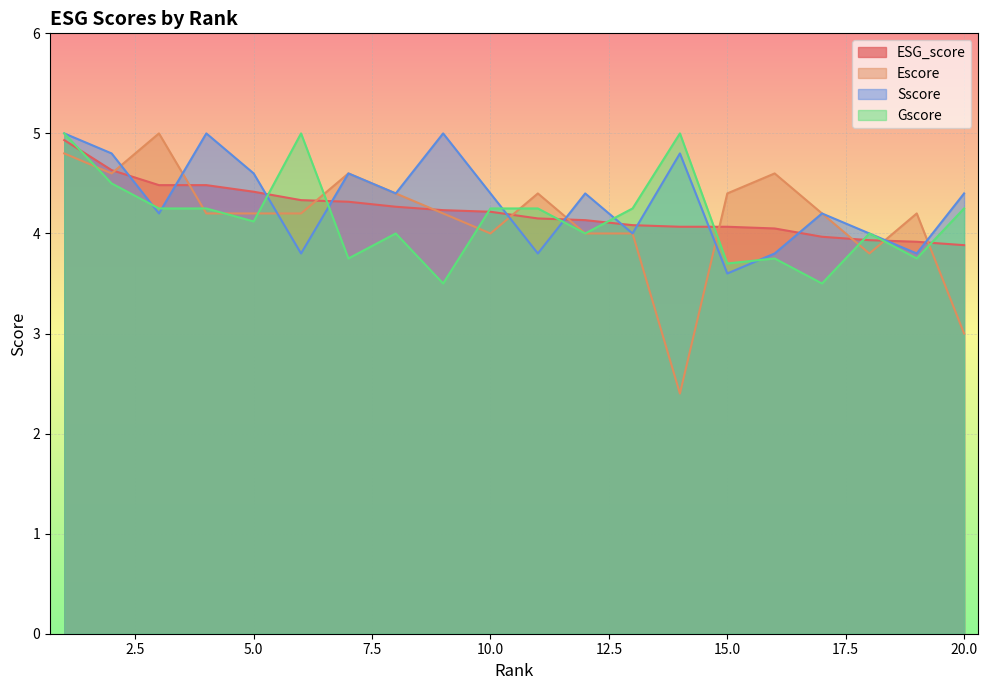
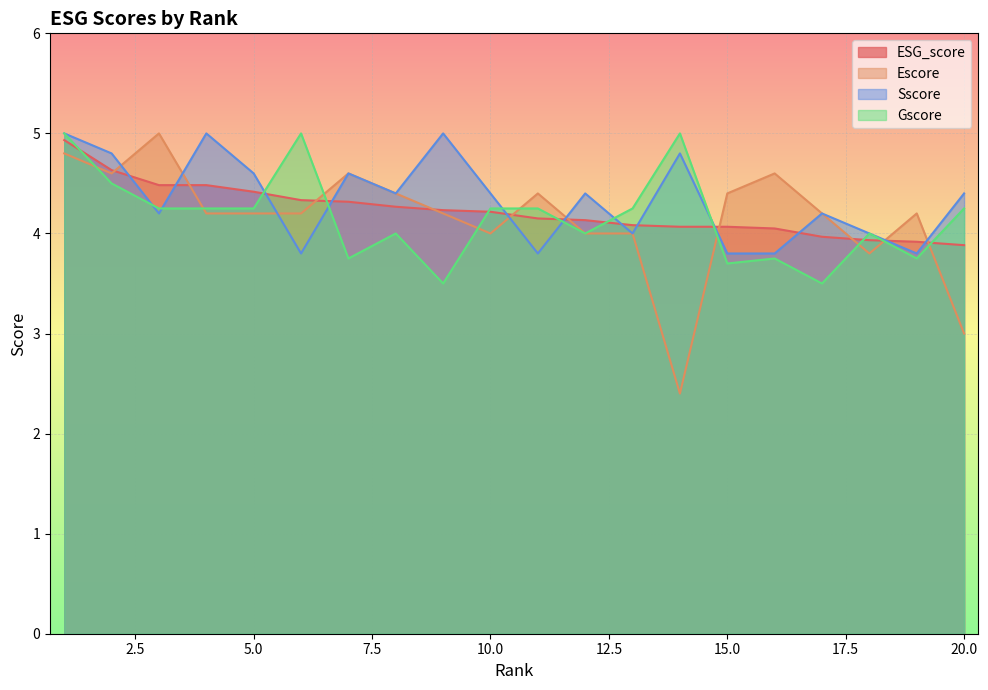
Gscore, 5.0: 4.12 -> 4.25
Sscore, 15.0: 3.6 -> 3.8
